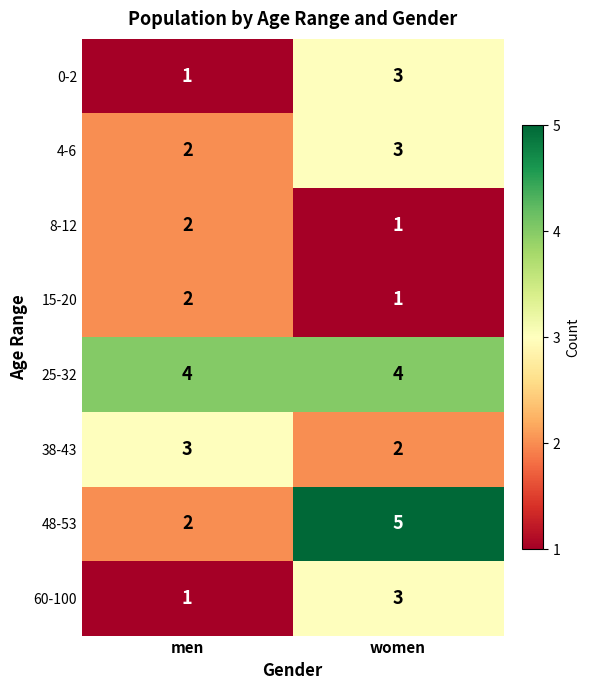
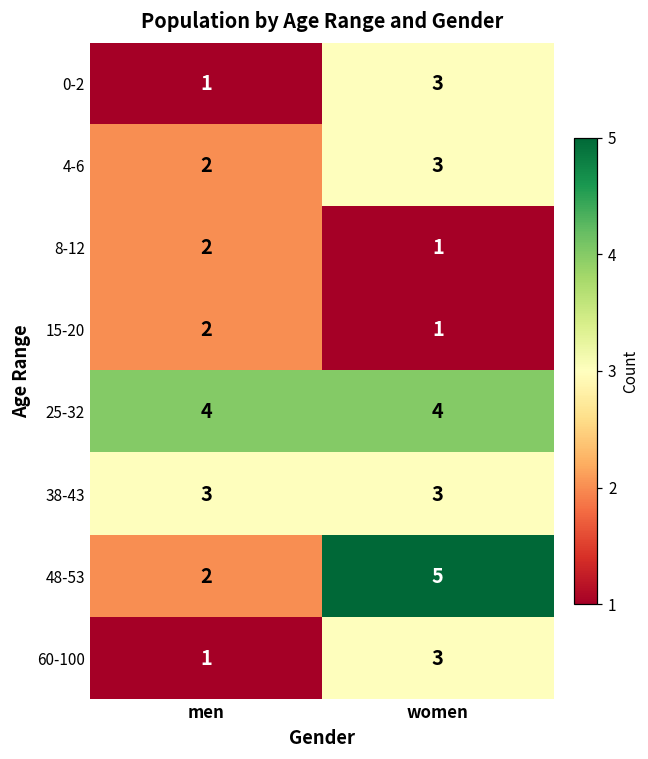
38-43, women: 2 -> 3
